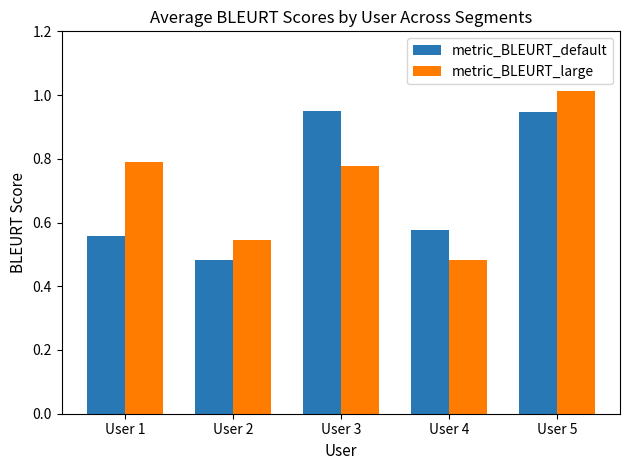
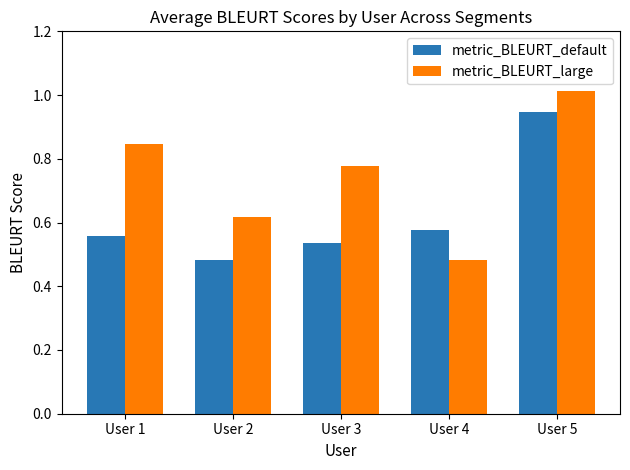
metric_BLEURT_large, User 1: 0.79 -> 0.85
metric_BLEURT_large, User 2: 0.55 -> 0.62
metric_BLEURT_default, User 3: 0.95 -> 0.53
